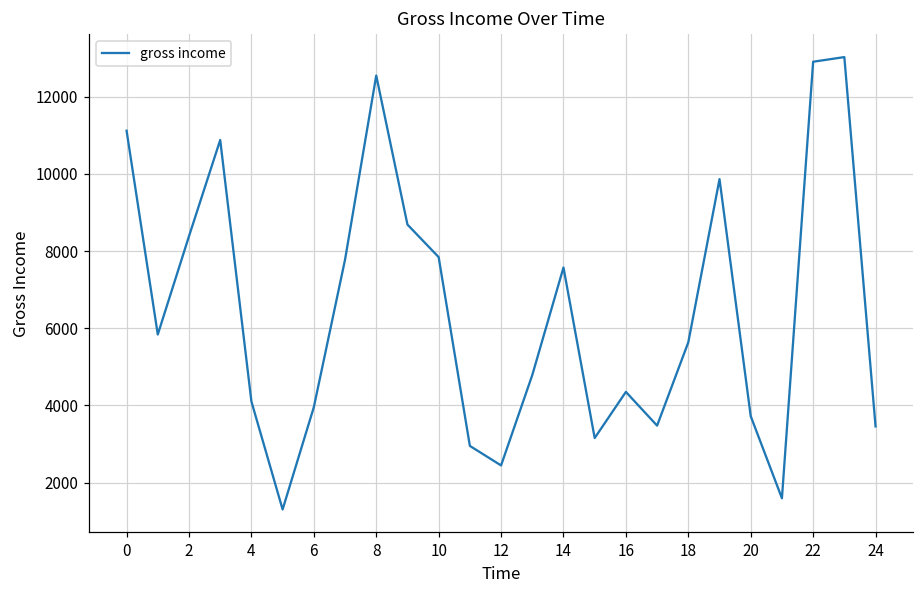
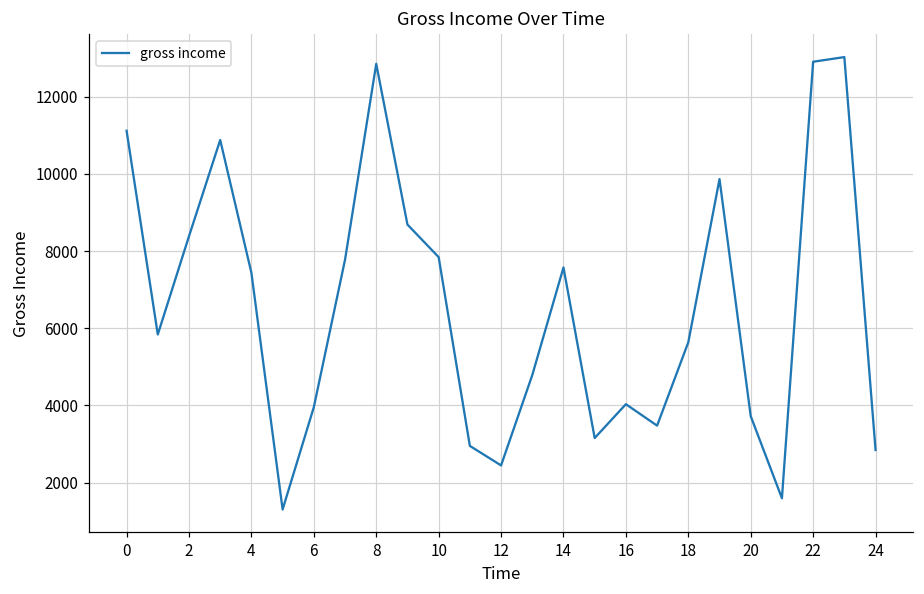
4: 4100 -> 7400
8: 12500 -> 12800
16: 4400 -> 4000
24: 3500 -> 2800
